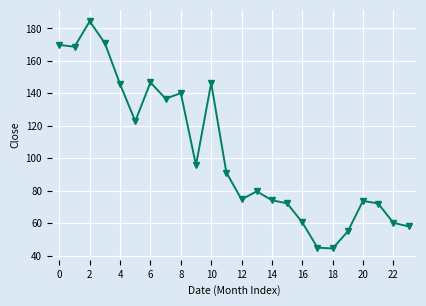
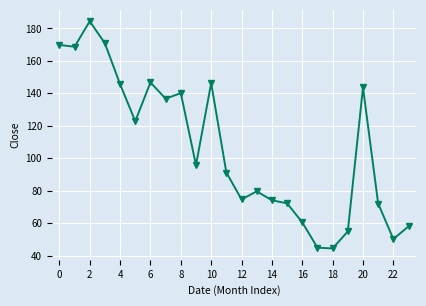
20: 74 -> 144
22: 60 -> 50
